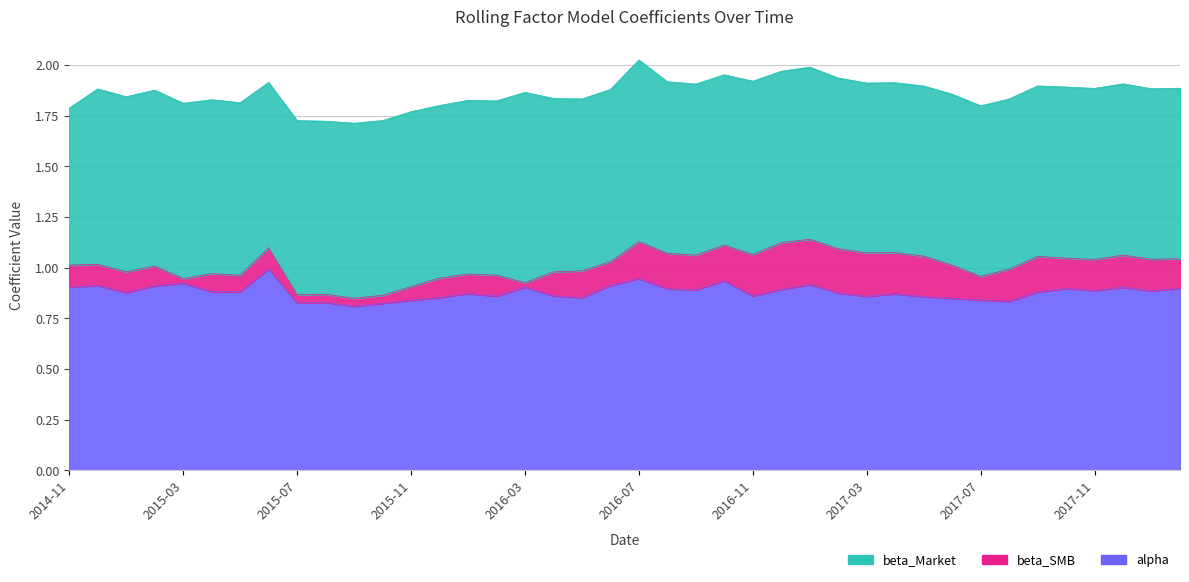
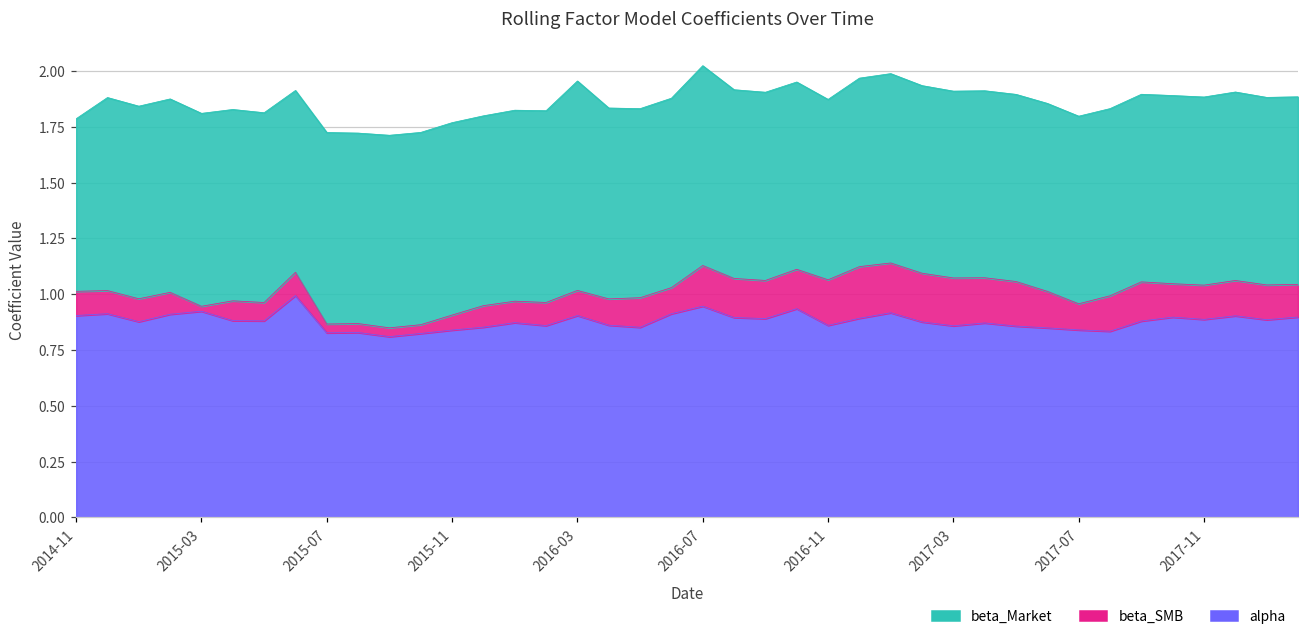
beta_SMB, 2016-03: 0.02 -> 0.11
beta_Market, 2016-11: 0.85 -> 0.81
